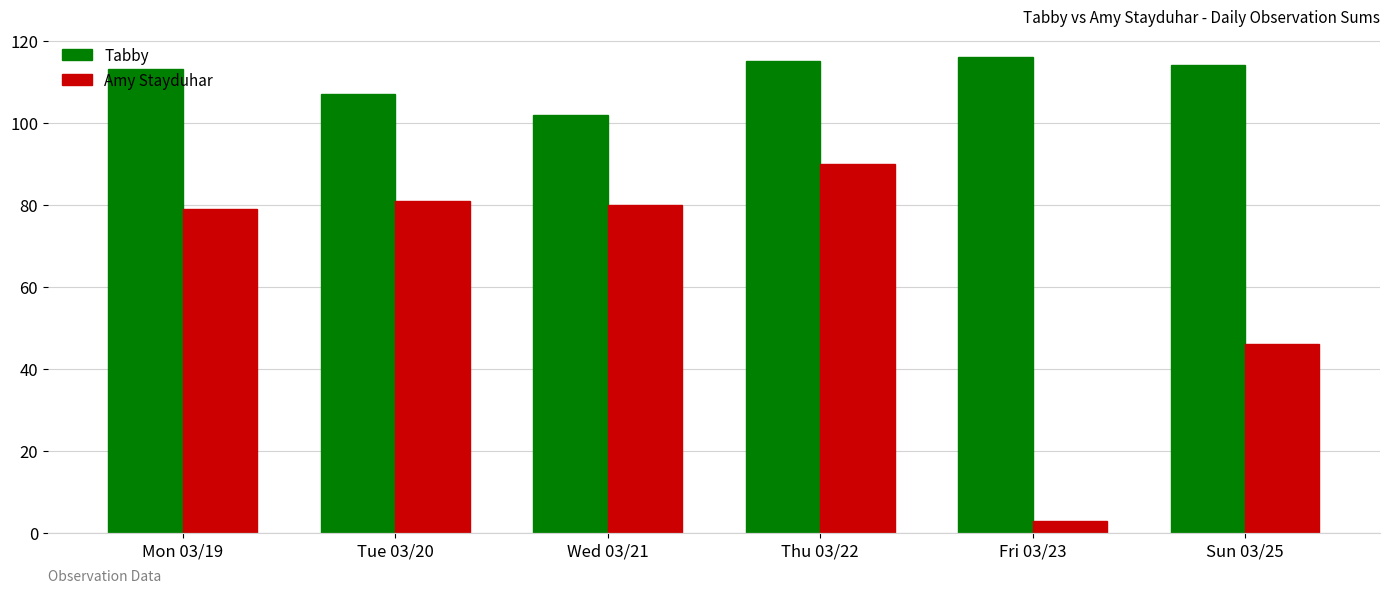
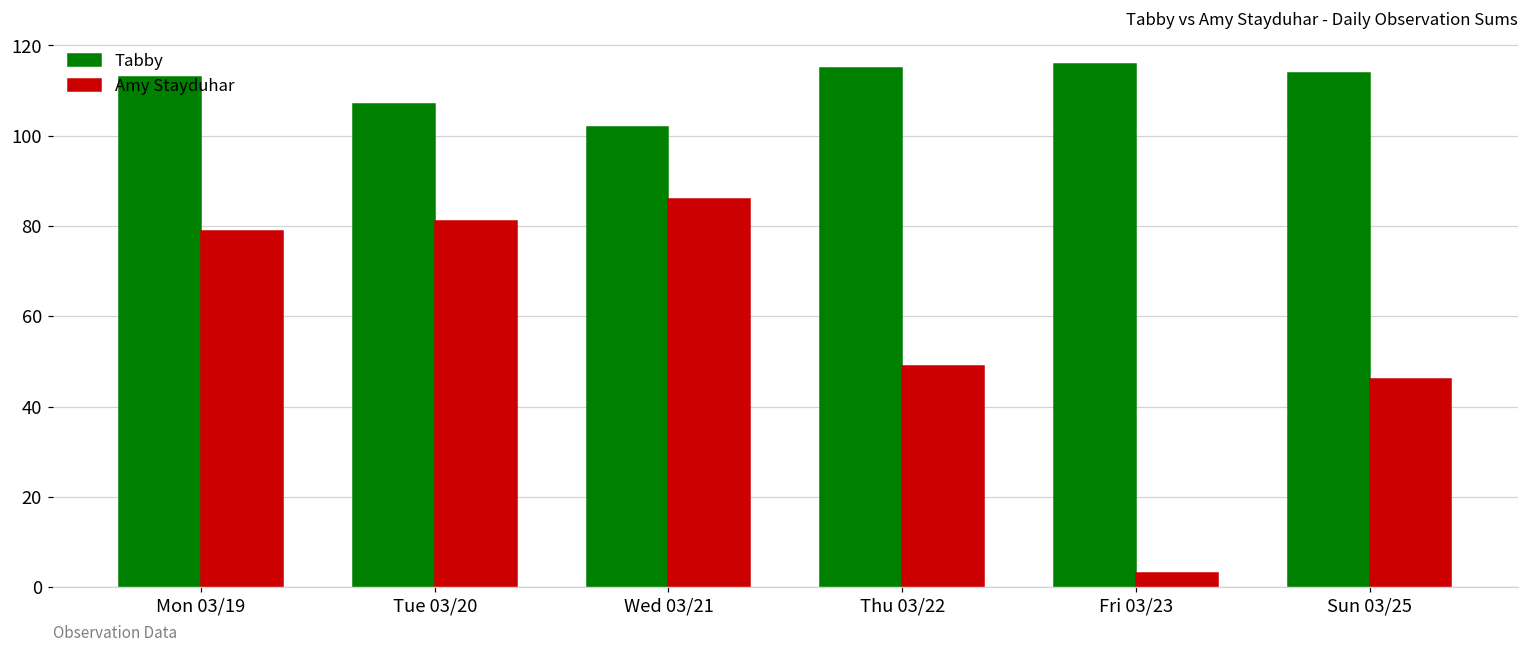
Amy Stayduhar, Wed 03/21: 80 -> 86
Amy Stayduhar, Thu 03/22: 90 -> 49
